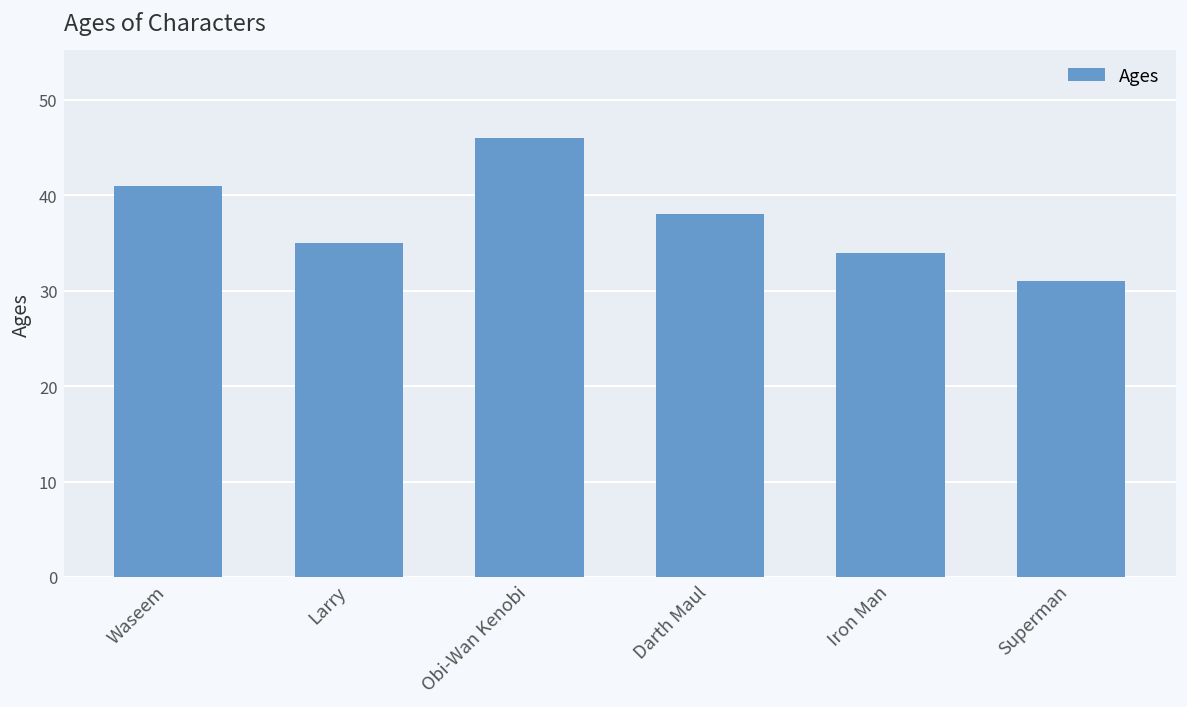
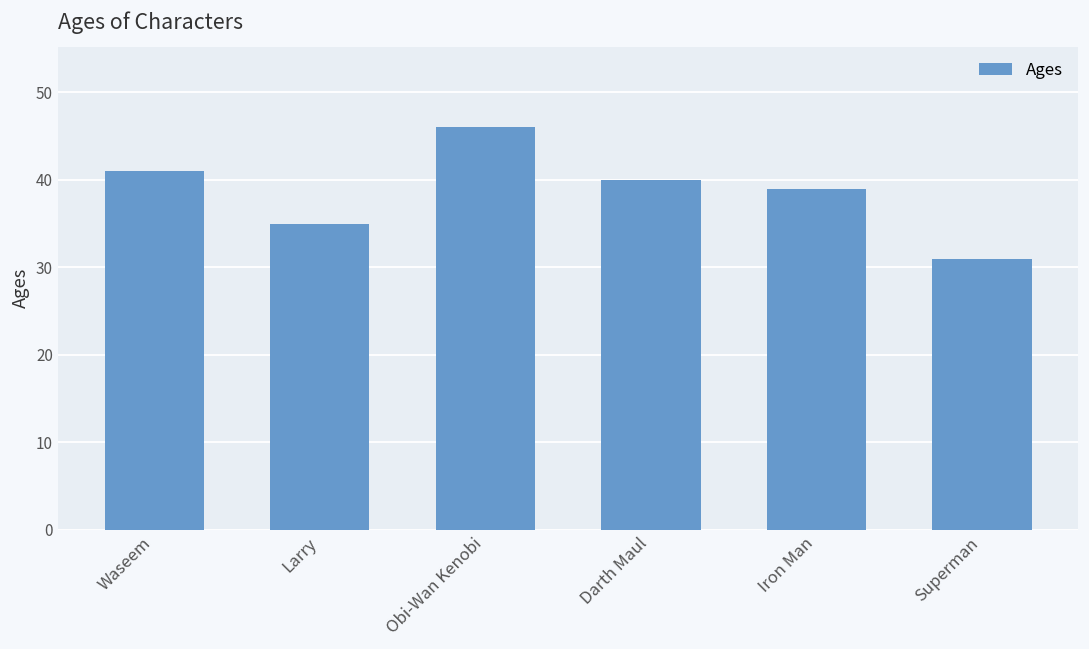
Darth Maul: 38 -> 40
Iron Man: 34 -> 39
